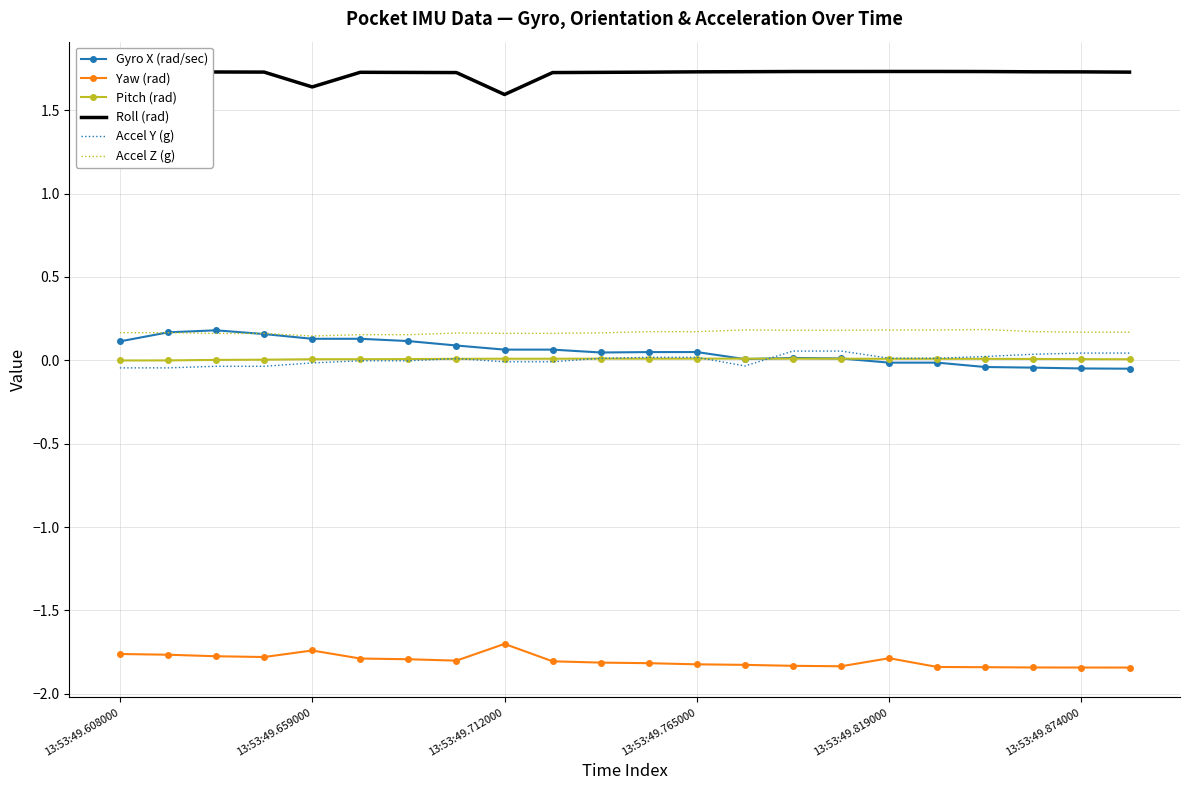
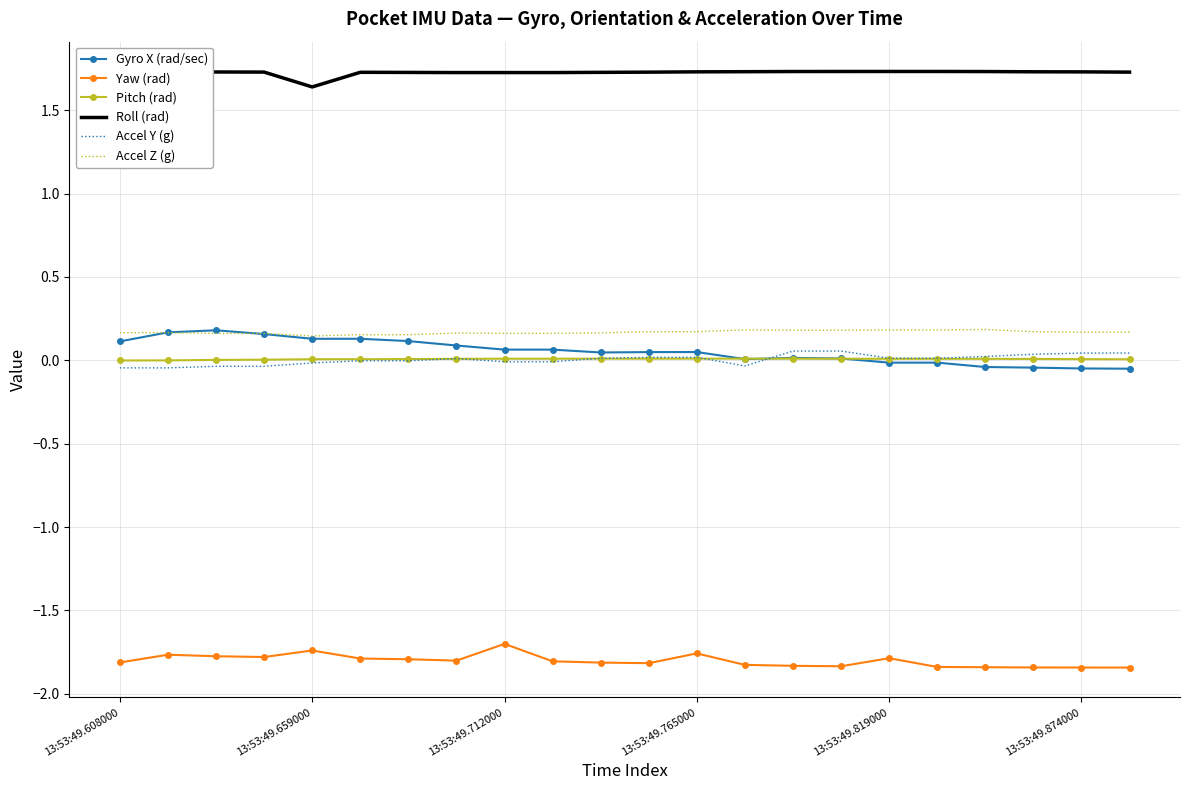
Yaw (rad), 13:53:49.608000: -1.76 -> -1.81
Roll (rad), 13:53:49.712000: 1.59 -> 1.73
Yaw (rad), 13:53:49.765000: -1.82 -> -1.76
